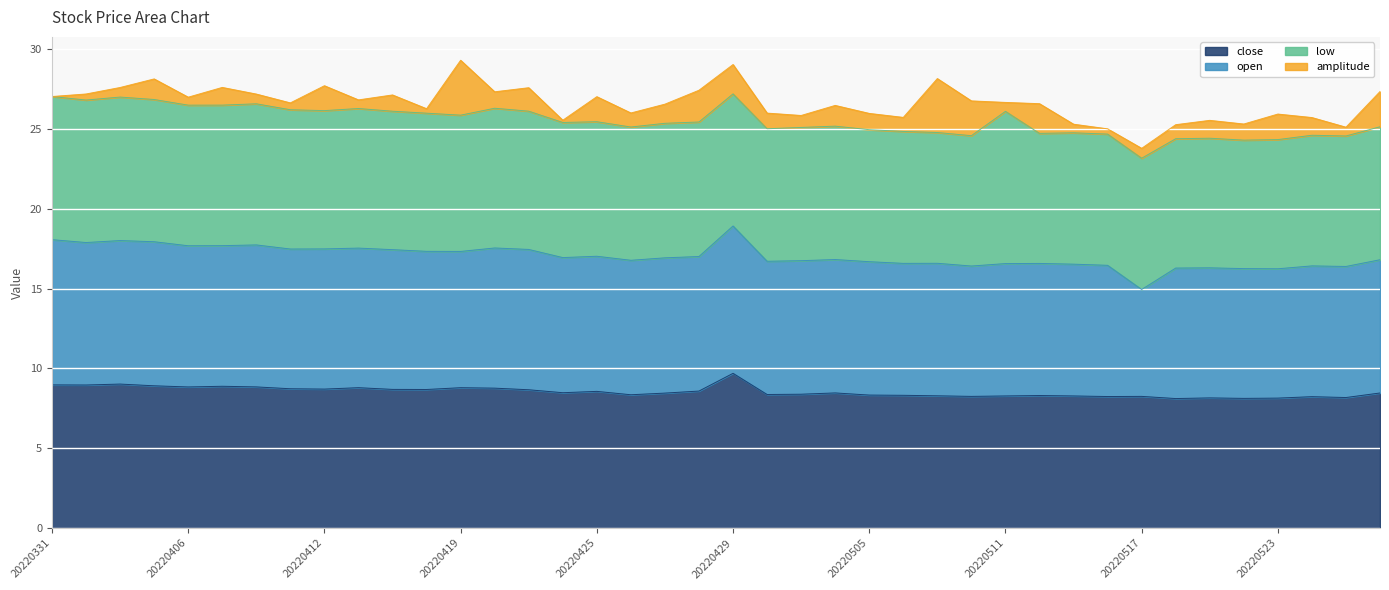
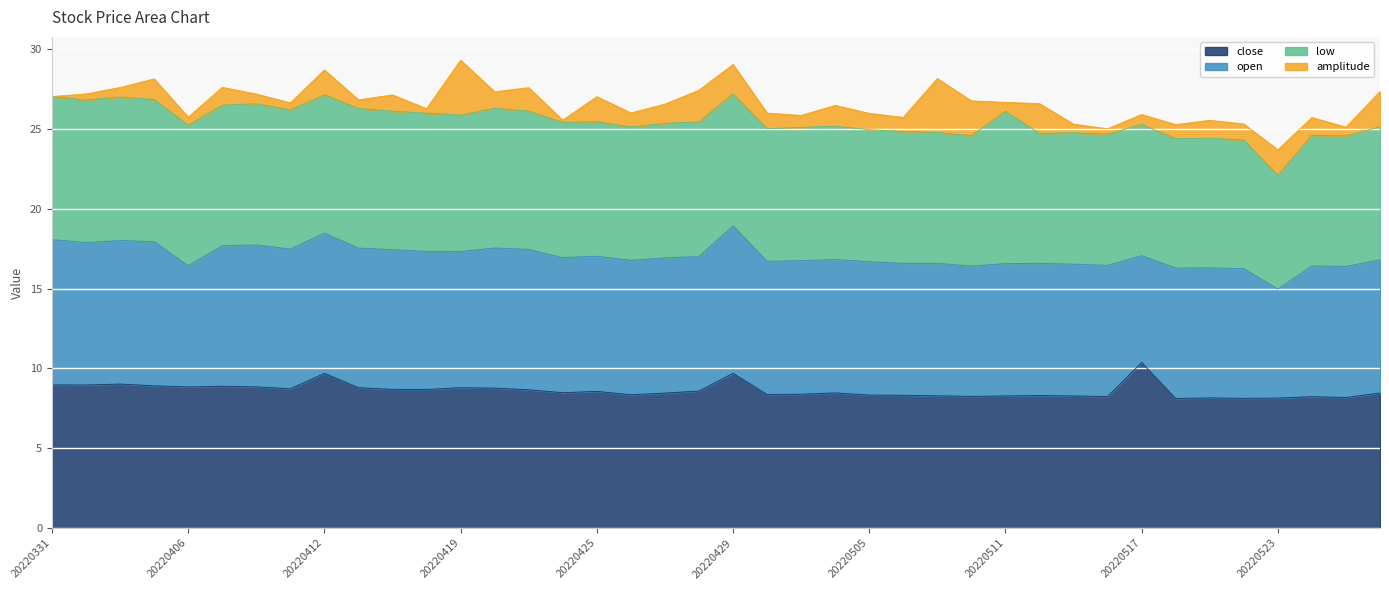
open, 20220406: 8.8 -> 7.6
close, 20220412: 8.7 -> 9.7
close, 20220517: 8.3 -> 10.4
open, 20220523: 8.1 -> 6.8
low, 20220523: 8.1 -> 7.1
